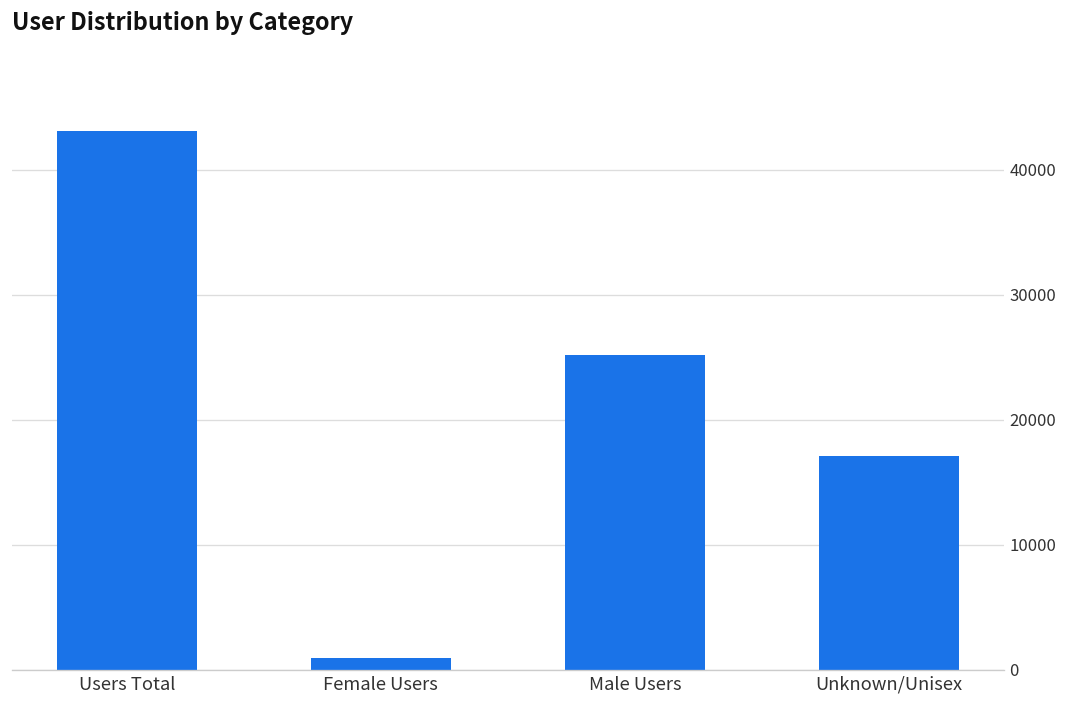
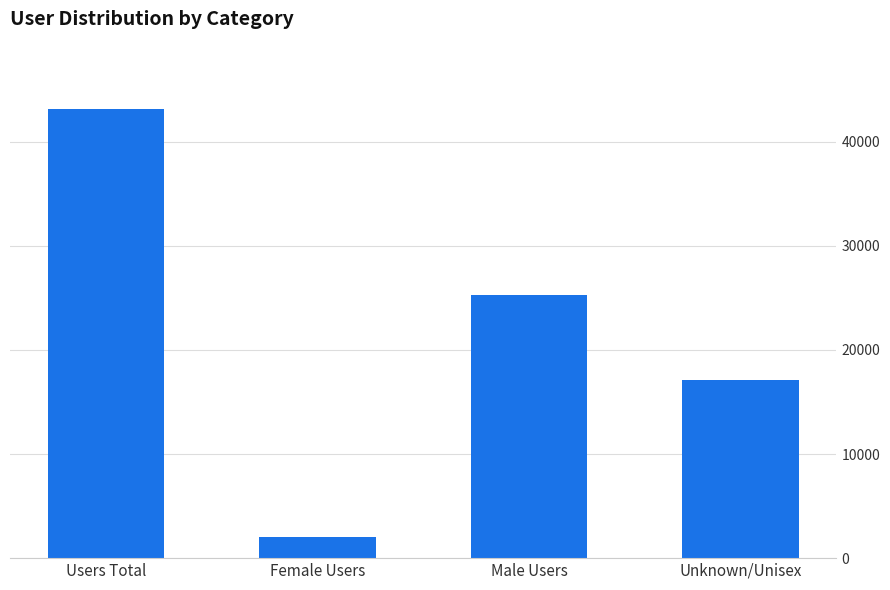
Female Users: 900 -> 2000
